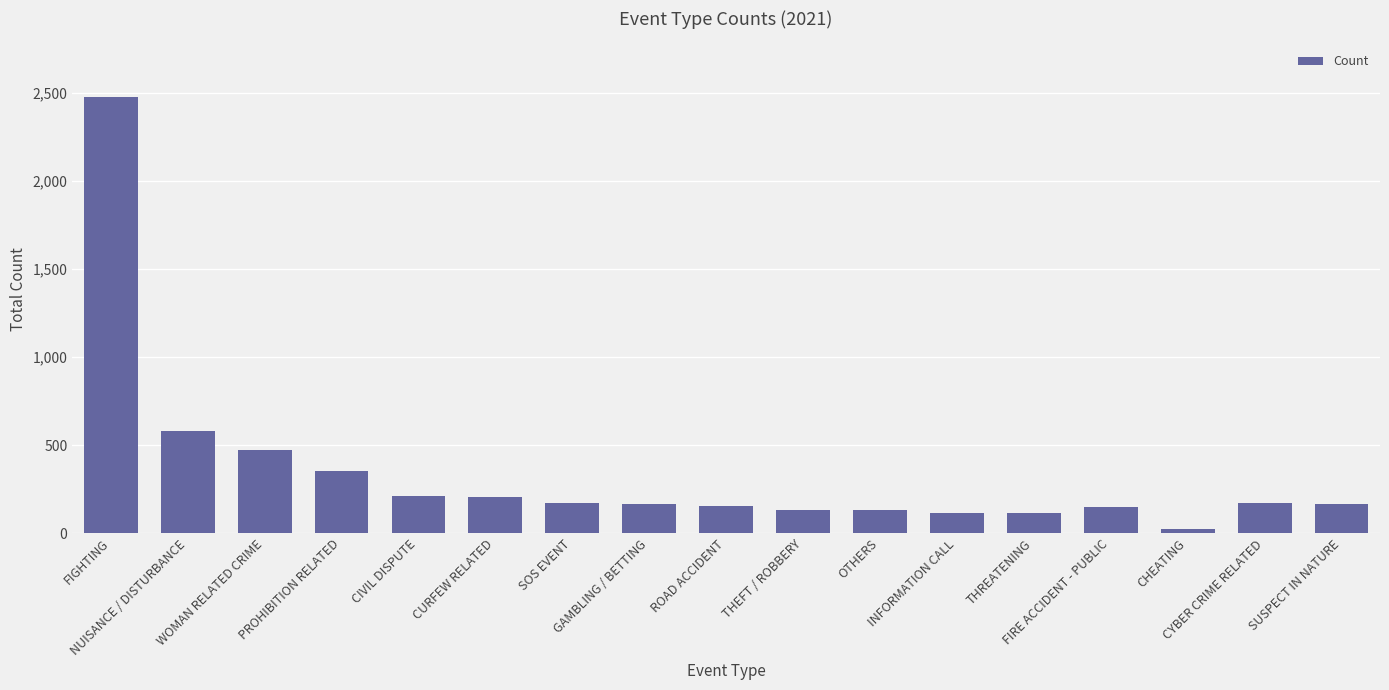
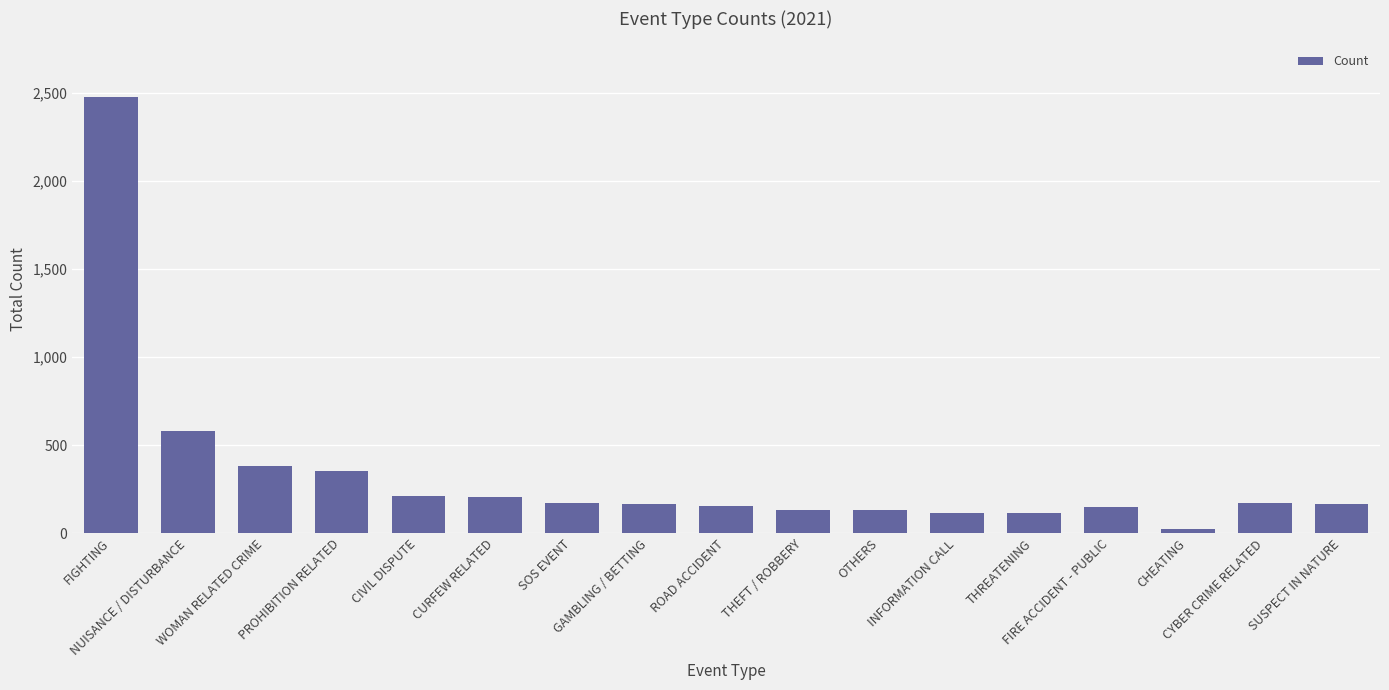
WOMAN RELATED CRIME: 470 -> 380
